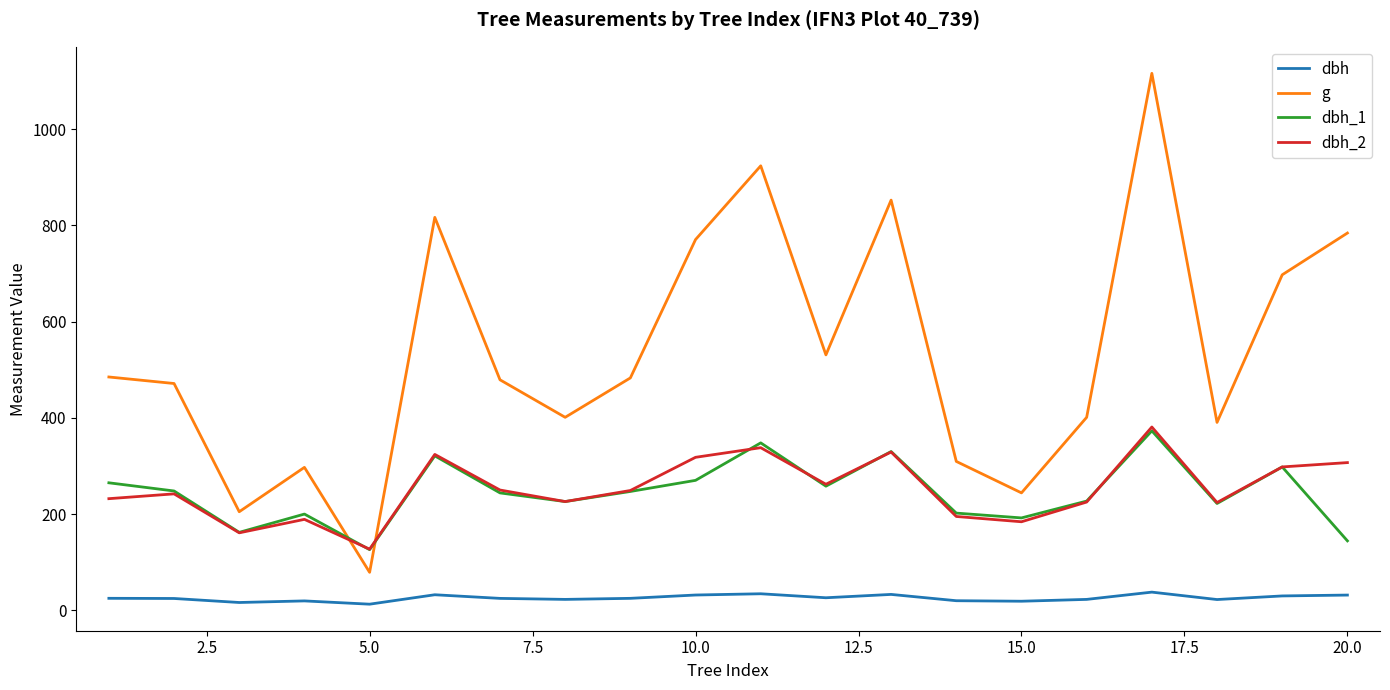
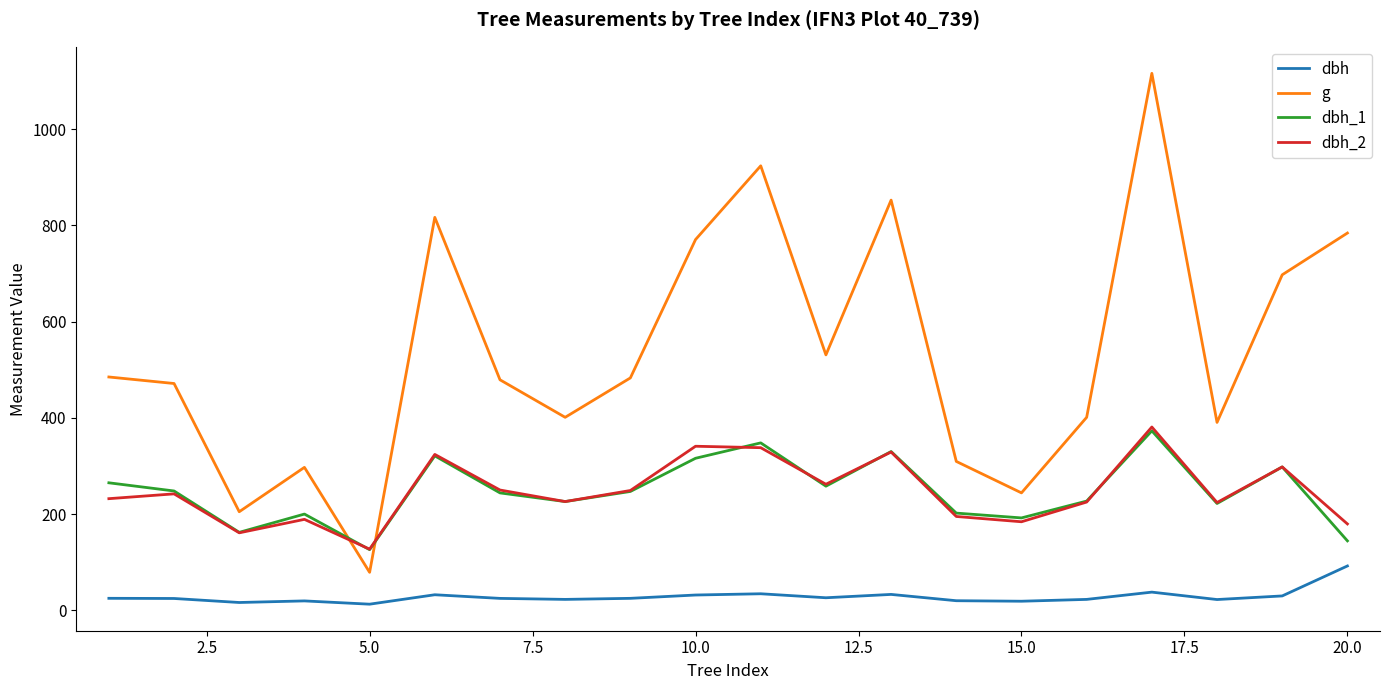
dbh_1, 10.0: 270 -> 320
dbh_2, 10.0: 320 -> 340
dbh, 20.0: 30 -> 90
dbh_2, 20.0: 310 -> 180
